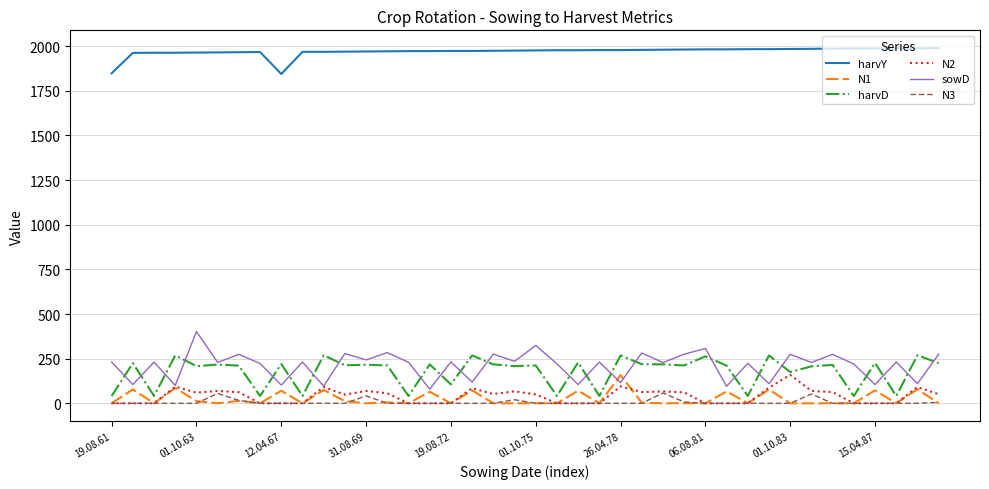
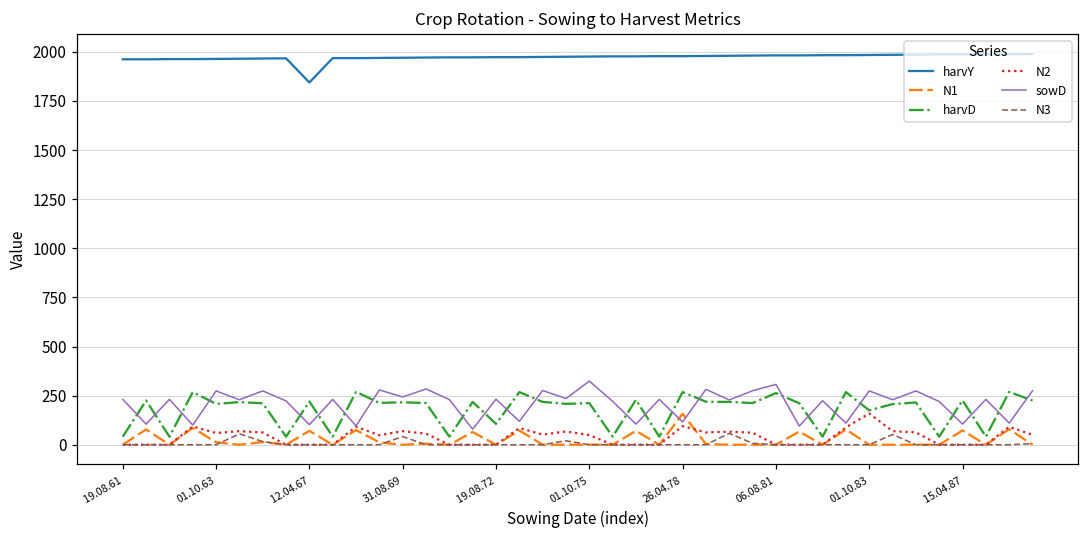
harvY, 19.08.61: 1850 -> 1960
sowD, 01.10.63: 400 -> 270
